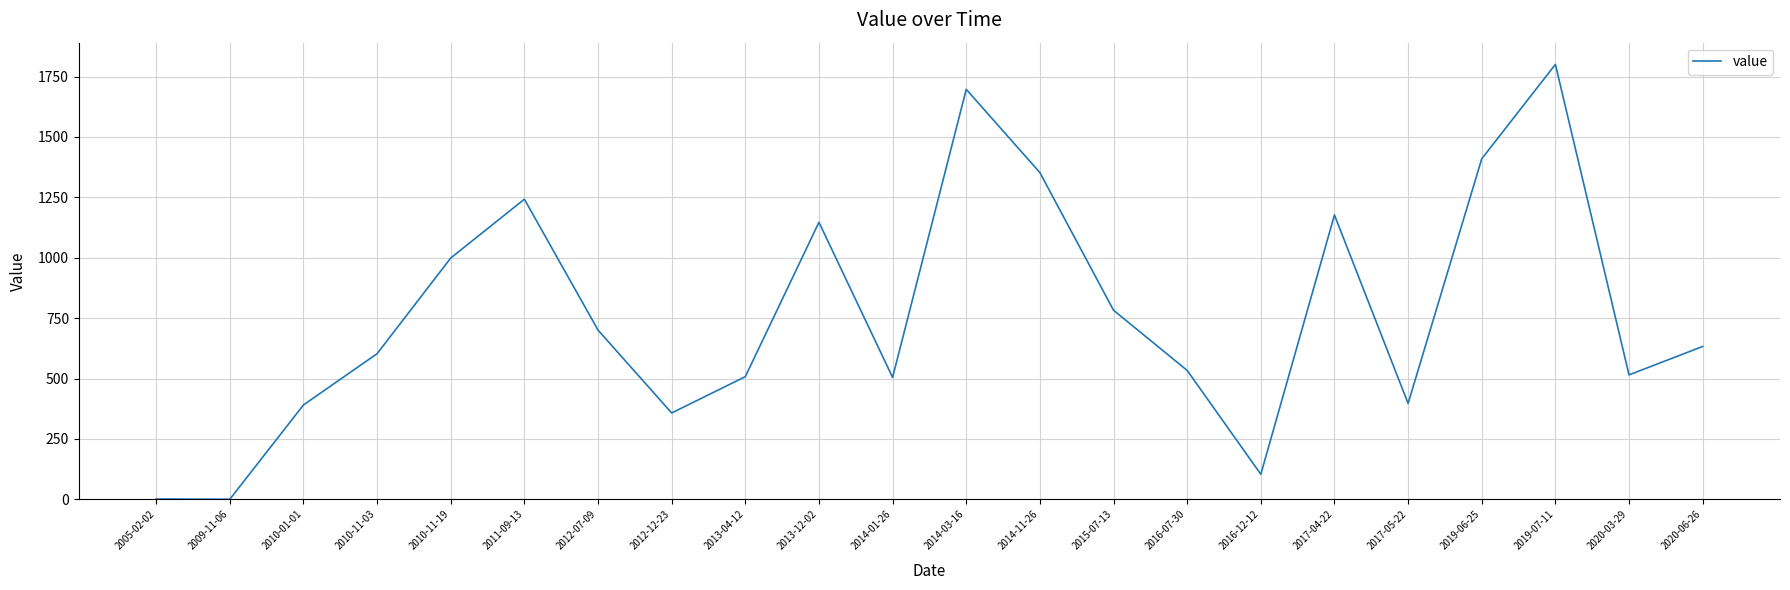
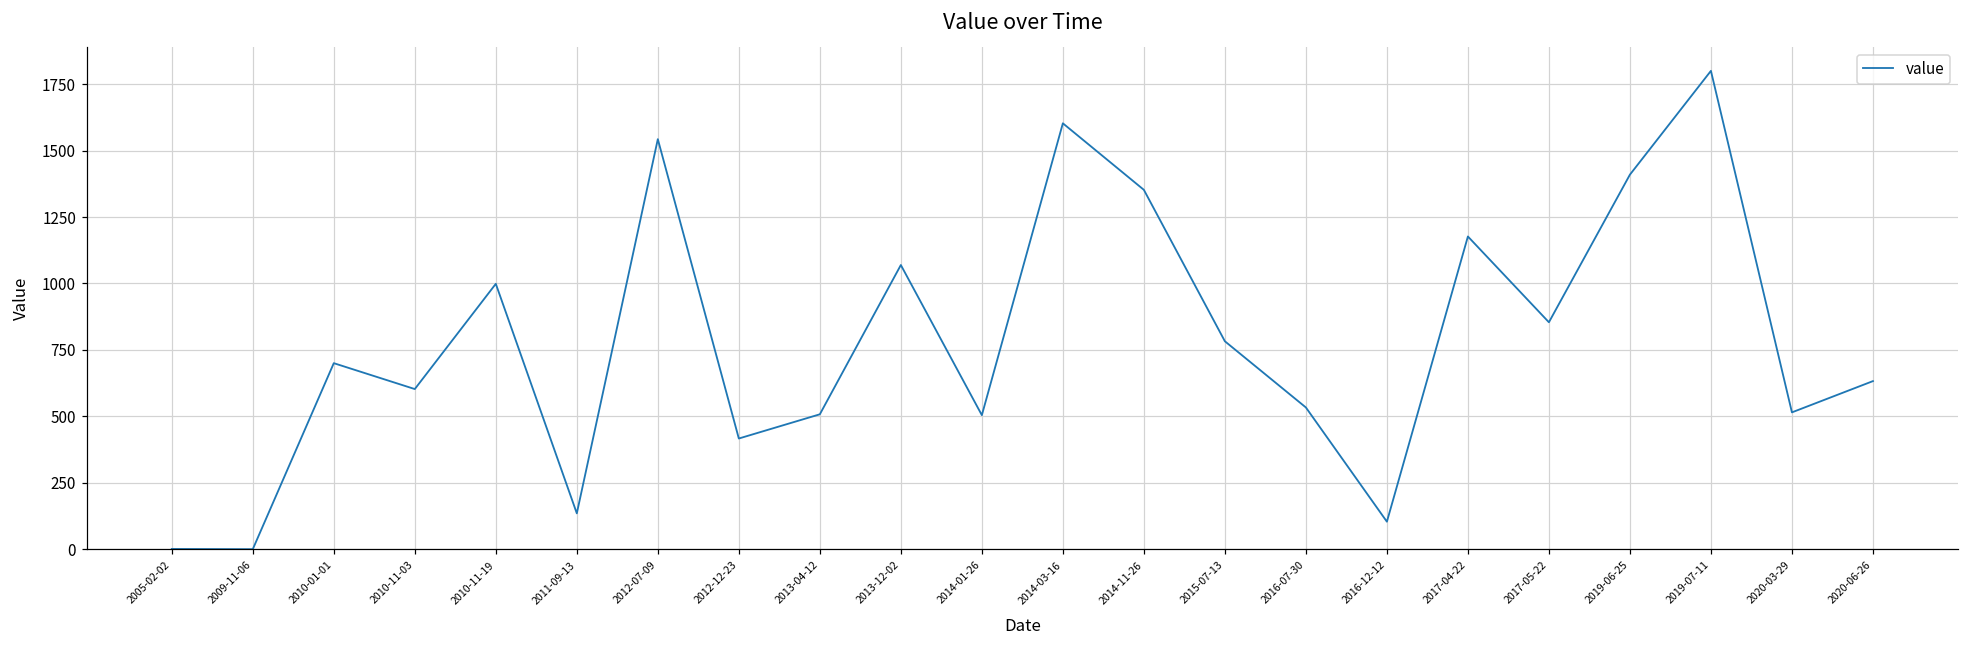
2010-01-01: 390 -> 700
2011-09-13: 1240 -> 140
2012-07-09: 700 -> 1540
2012-12-23: 360 -> 420
2013-12-02: 1150 -> 1070
2014-03-16: 1700 -> 1600
2017-05-22: 400 -> 850
